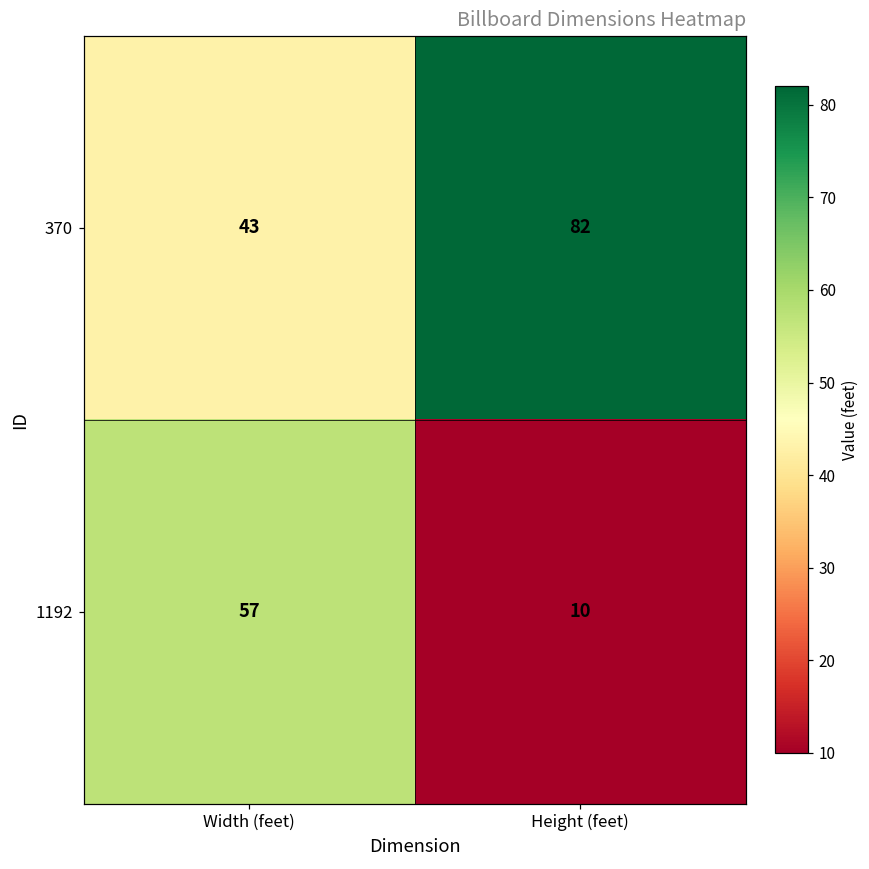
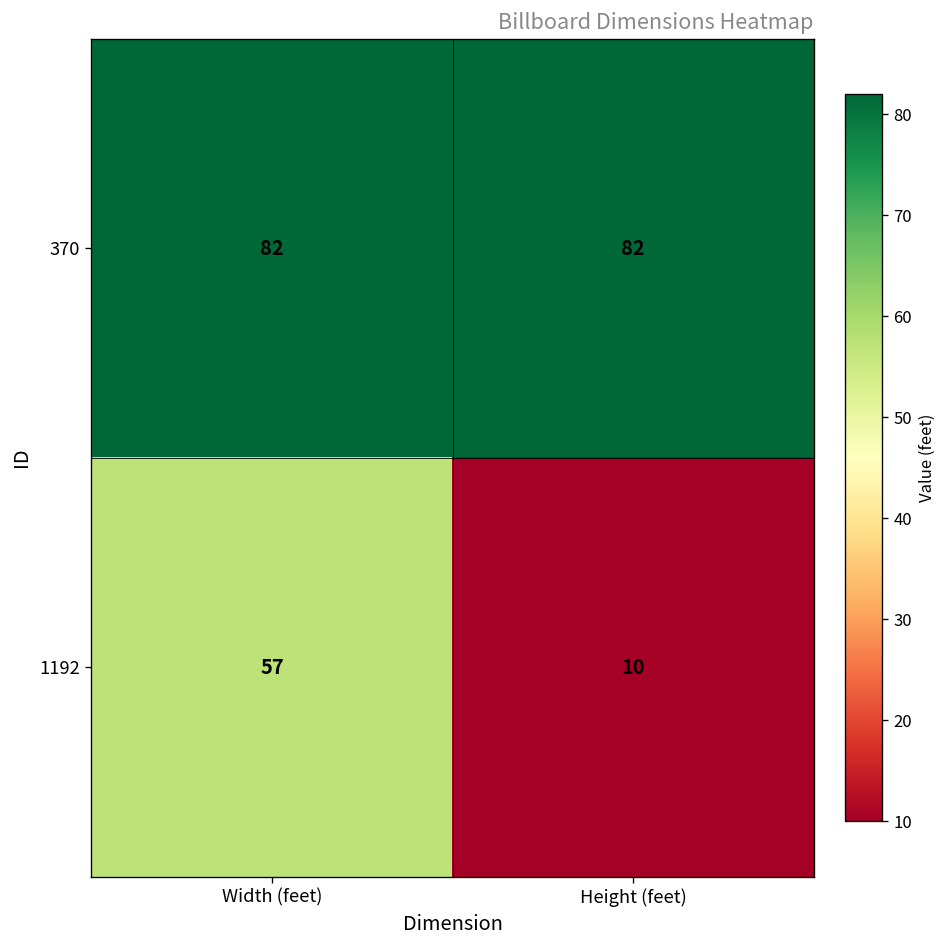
370, Width (feet): 43 -> 82
